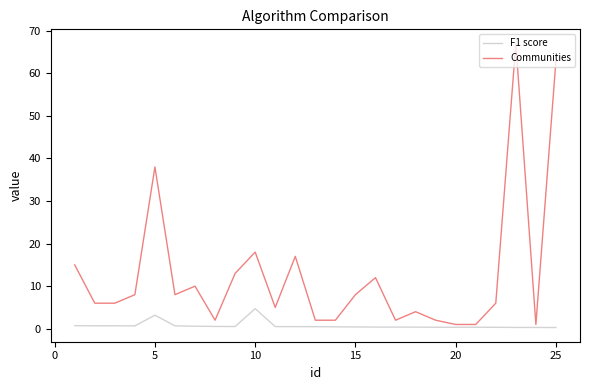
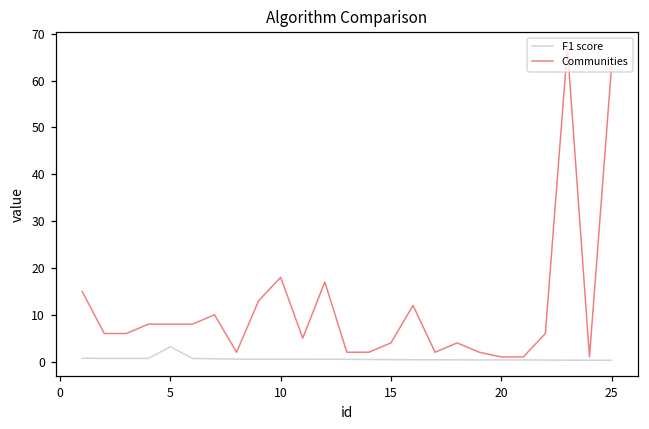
Communities, 5: 38 -> 8
F1 score, 10: 5 -> 1
Communities, 15: 8 -> 4
